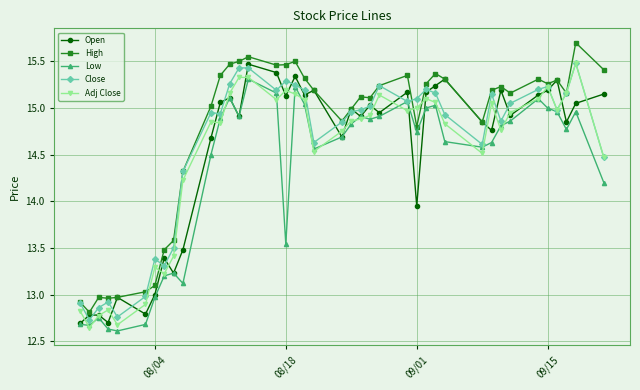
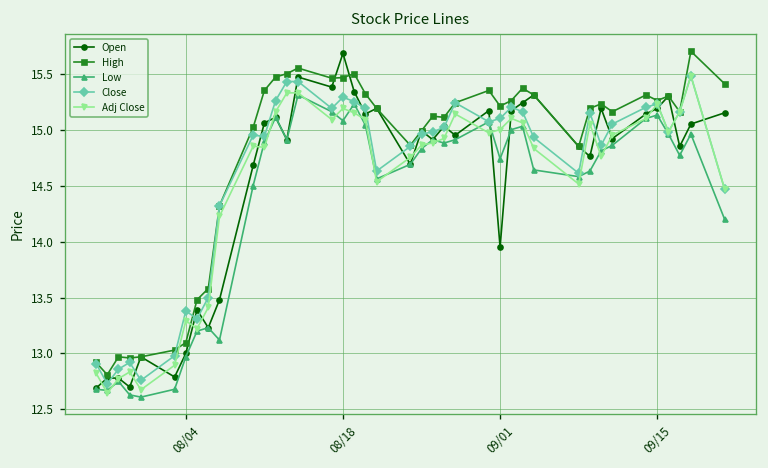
Open, 08/18: 15.1 -> 15.7
Low, 08/18: 13.5 -> 15.1
High, 09/01: 14.8 -> 15.2
Low, 09/15: 15.0 -> 15.1
